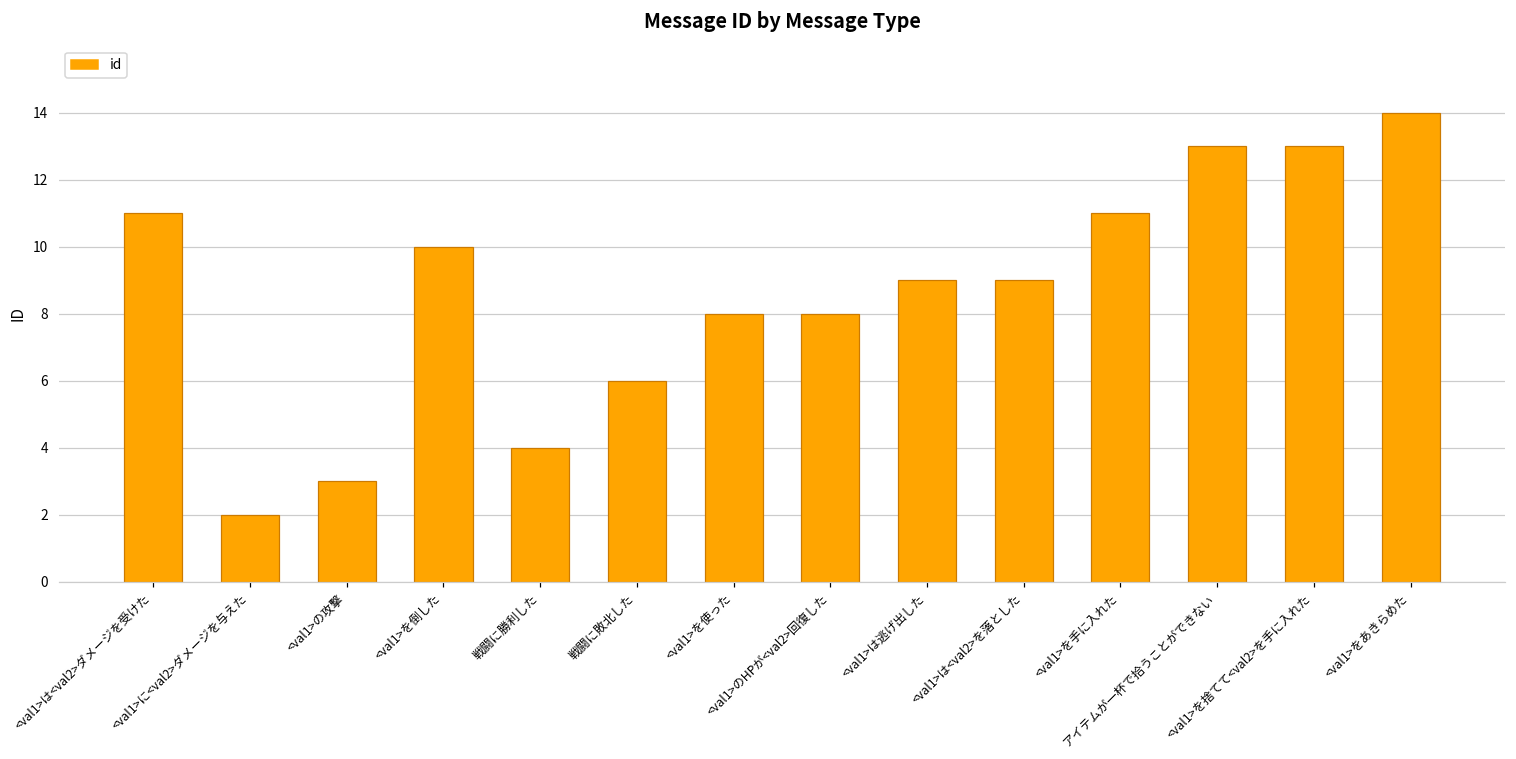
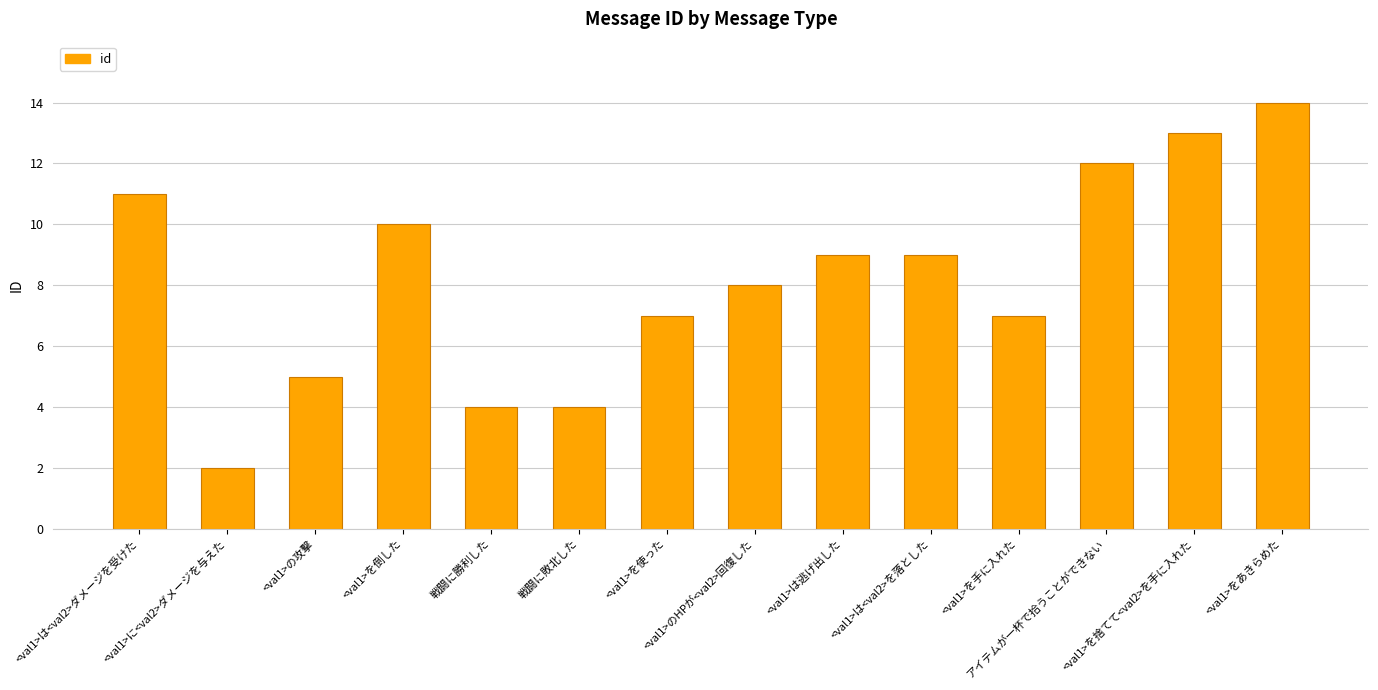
<val1>の攻撃: 3 -> 5
戦闘に敗北した: 6 -> 4
<val1>を使った: 8 -> 7
<val1>を手に入れた: 11 -> 7
アイテムが一杯で拾うことができない: 13 -> 12
